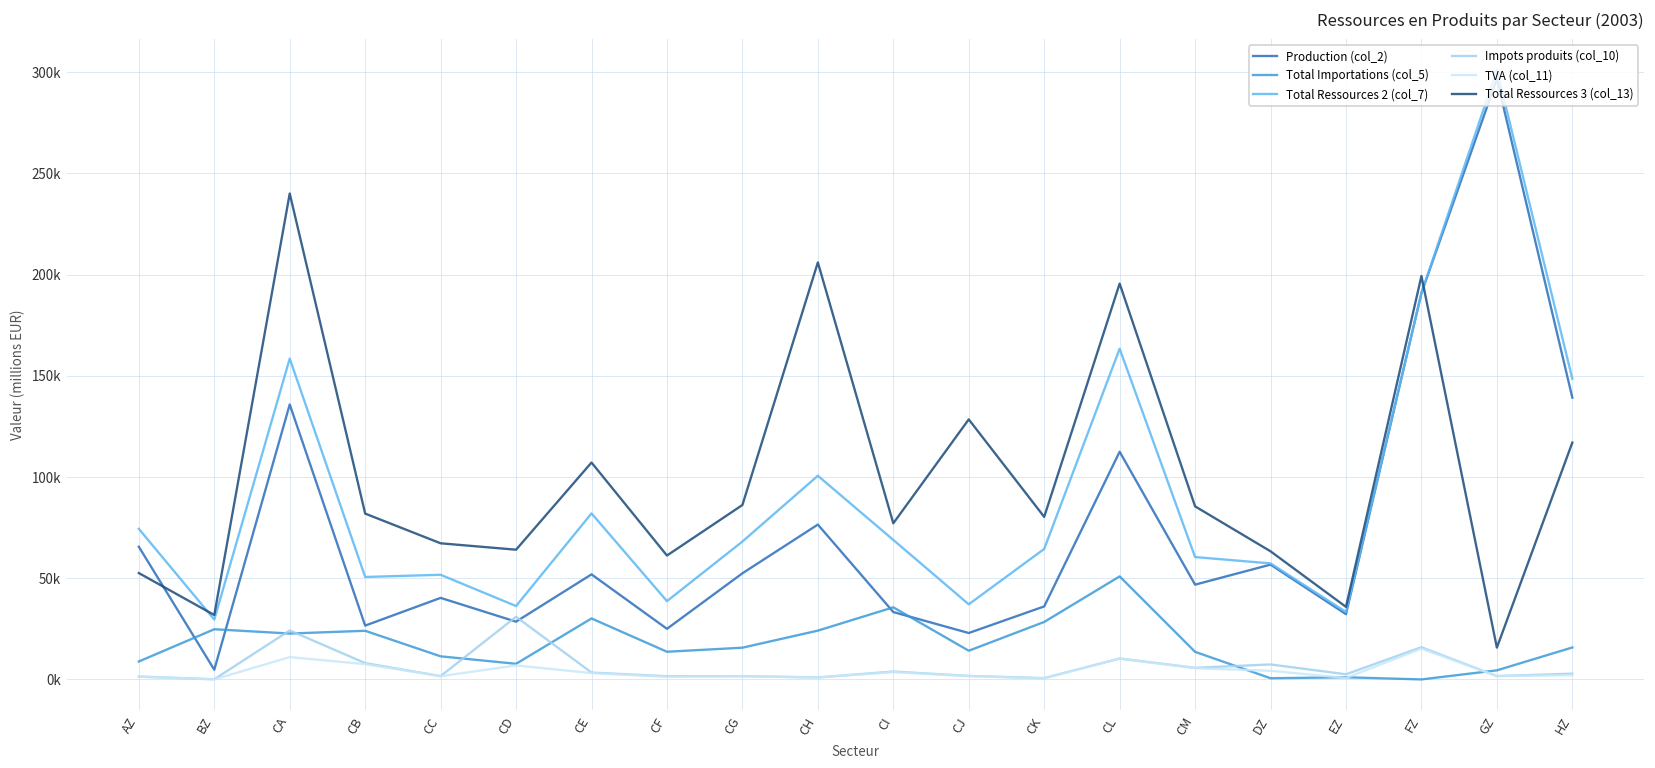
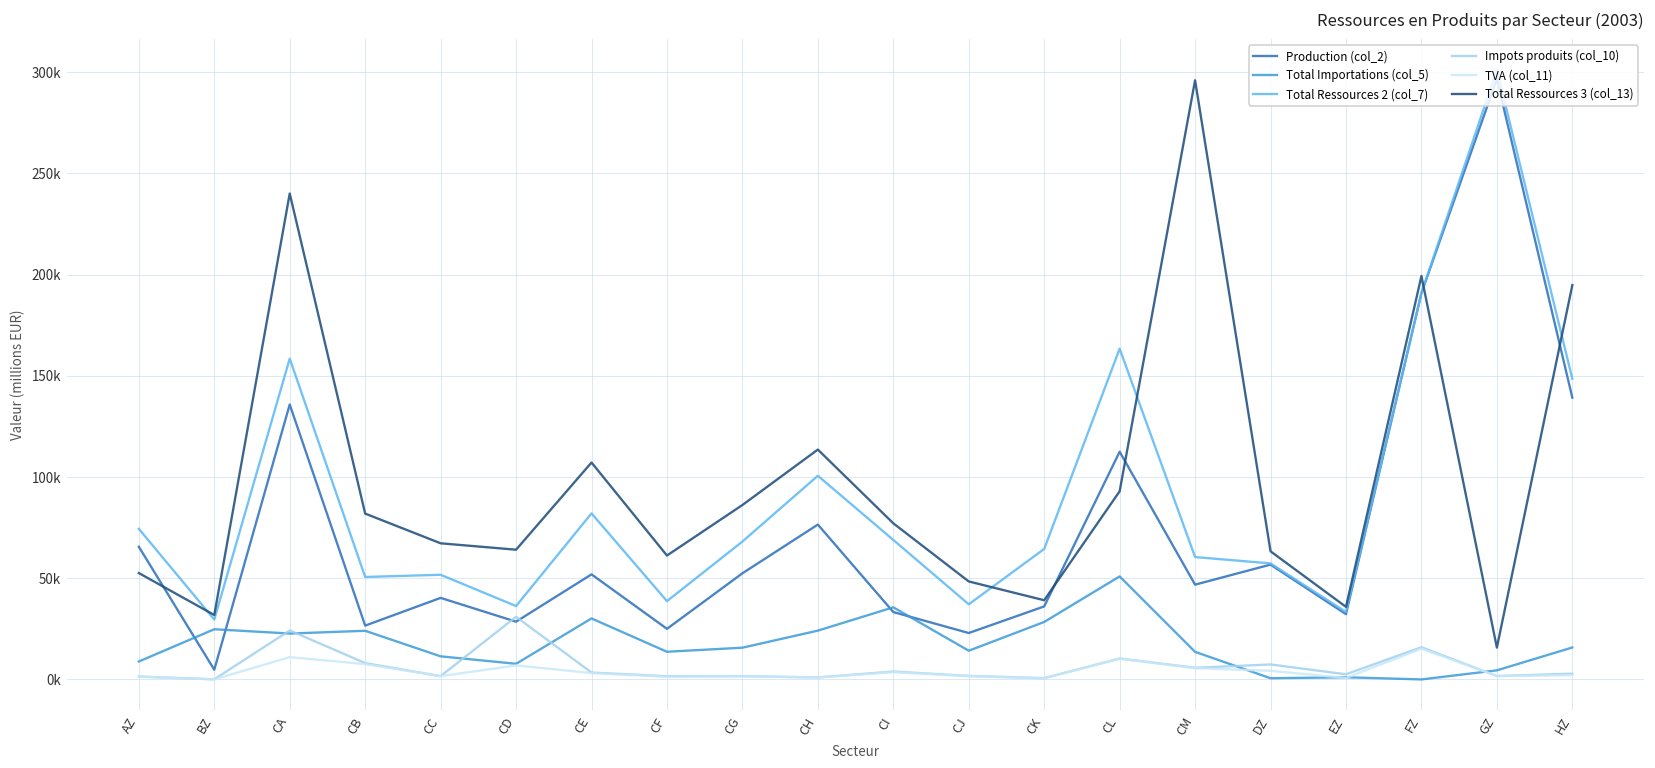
Total Ressources 3 (col_13), CH: 206000 -> 114000
Total Ressources 3 (col_13), CJ: 128000 -> 48000
Total Ressources 3 (col_13), CK: 80000 -> 39000
Total Ressources 3 (col_13), CL: 196000 -> 93000
Total Ressources 3 (col_13), CM: 86000 -> 296000
Total Ressources 3 (col_13), HZ: 117000 -> 195000
